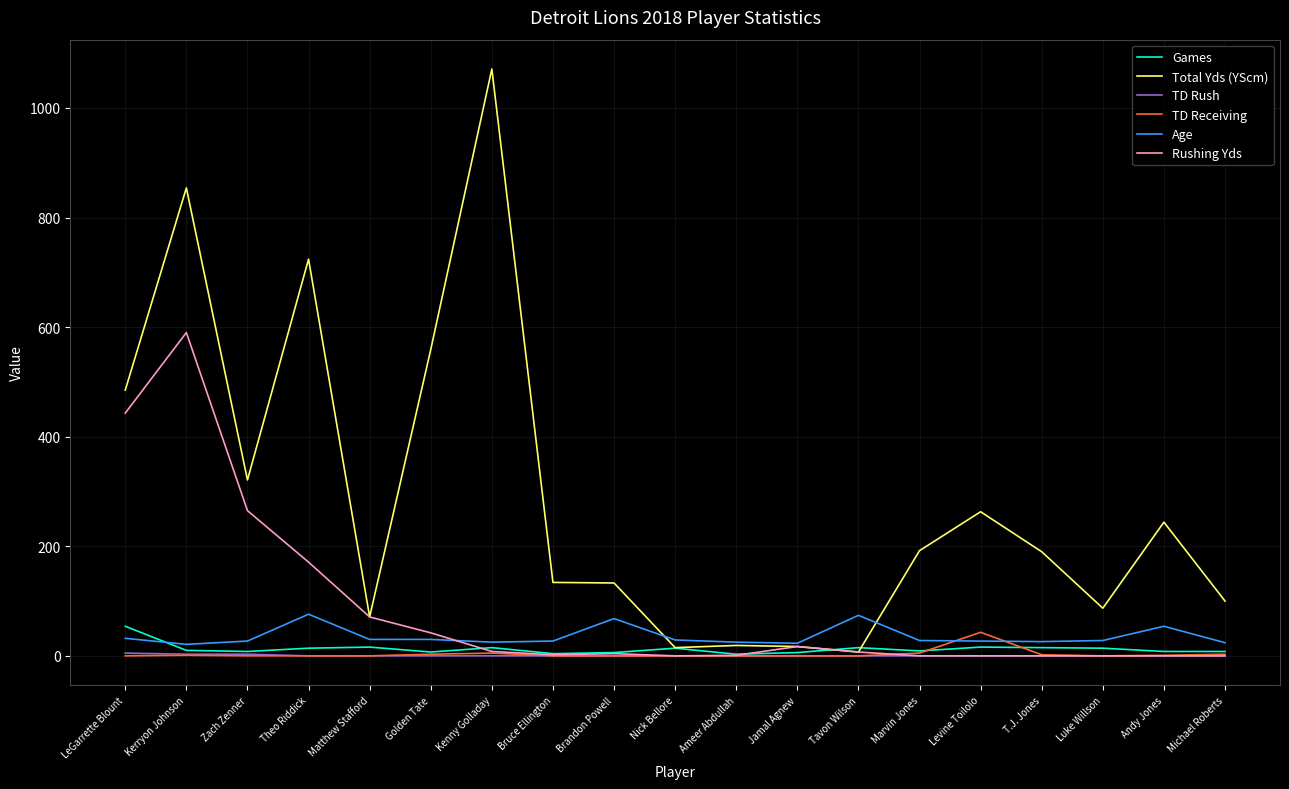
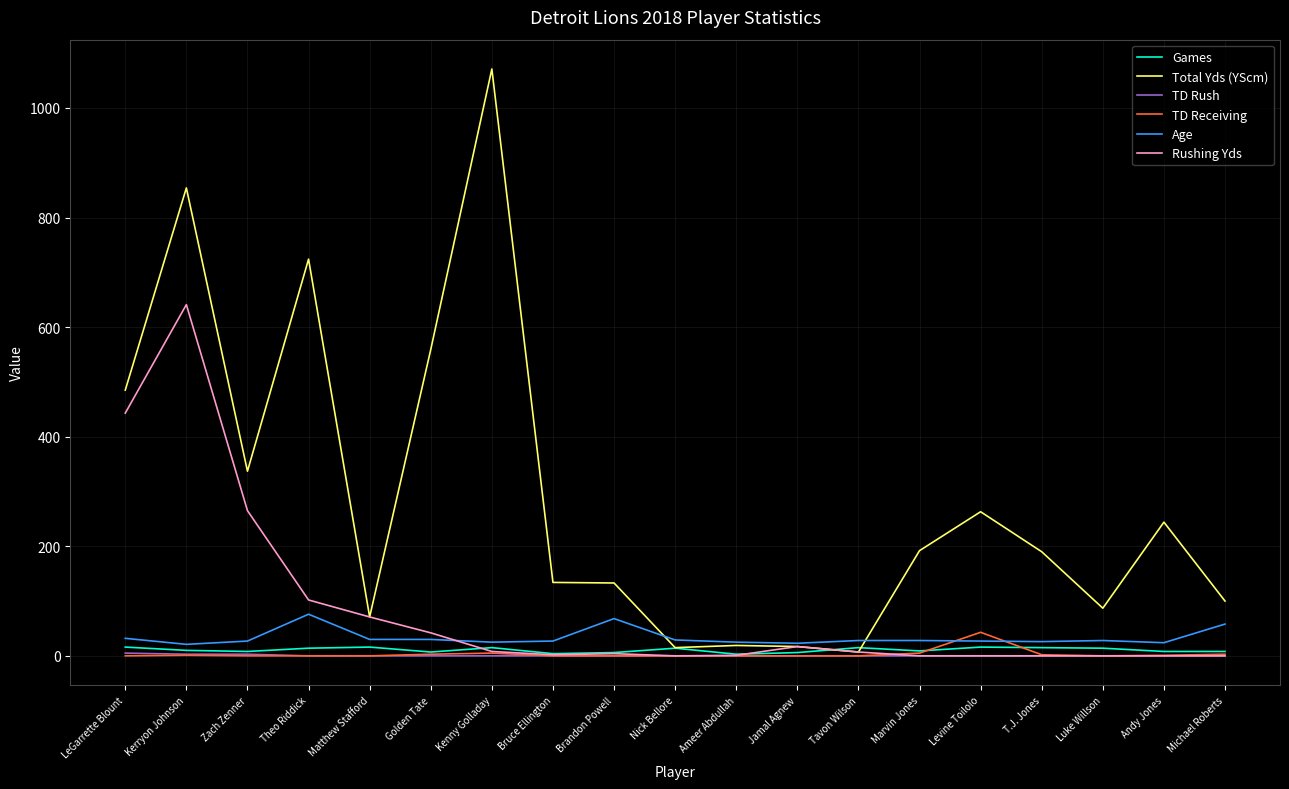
Games, LeGarrette Blount: 50 -> 20
Rushing Yds, Kerryon Johnson: 590 -> 640
Total Yds (YScm), Zach Zenner: 320 -> 340
Rushing Yds, Theo Riddick: 170 -> 100
Age, Tavon Wilson: 70 -> 30
Age, Andy Jones: 50 -> 20
Age, Michael Roberts: 20 -> 60
